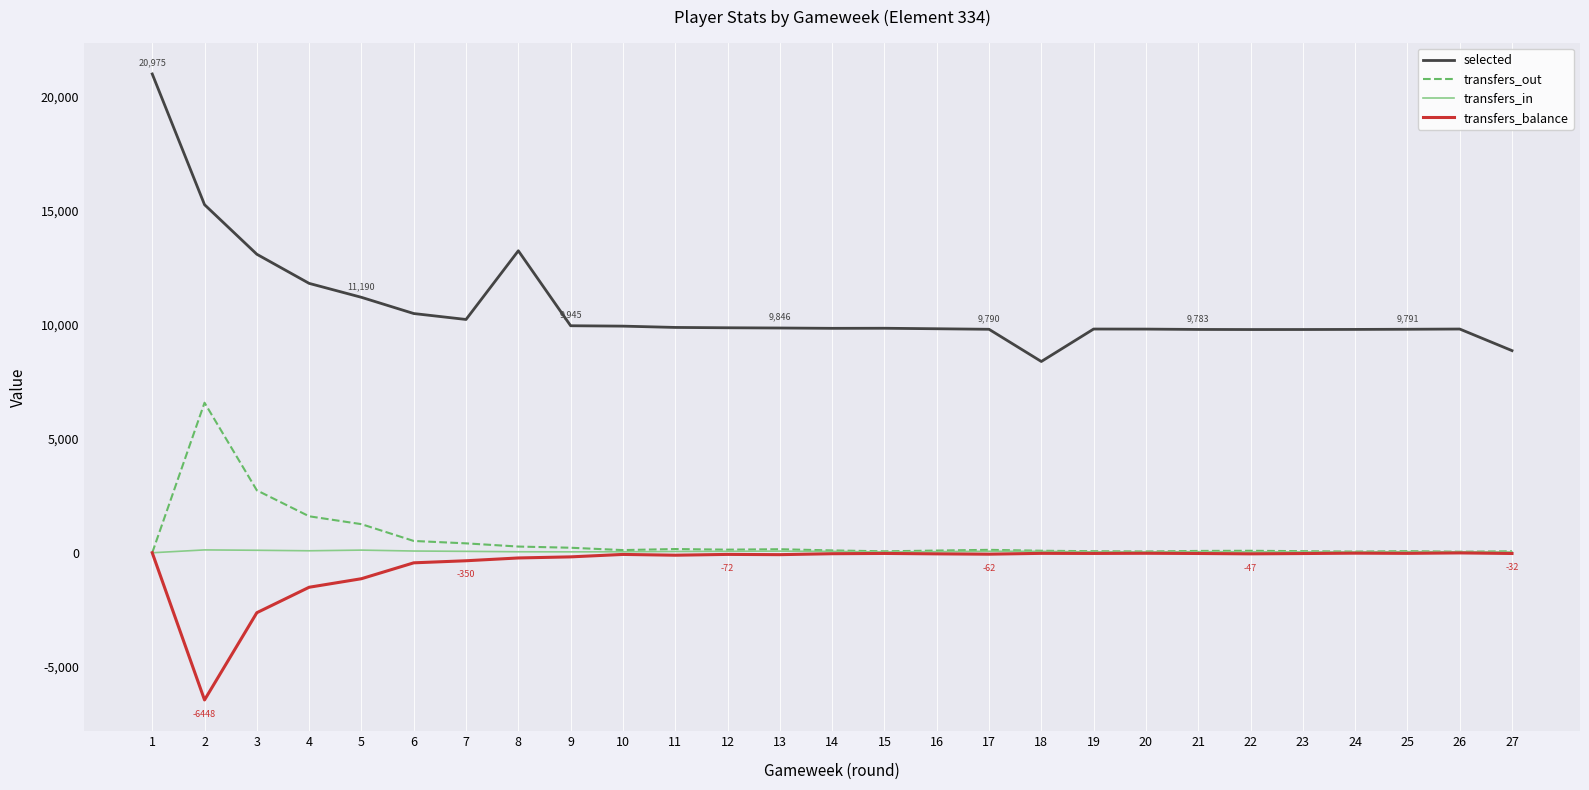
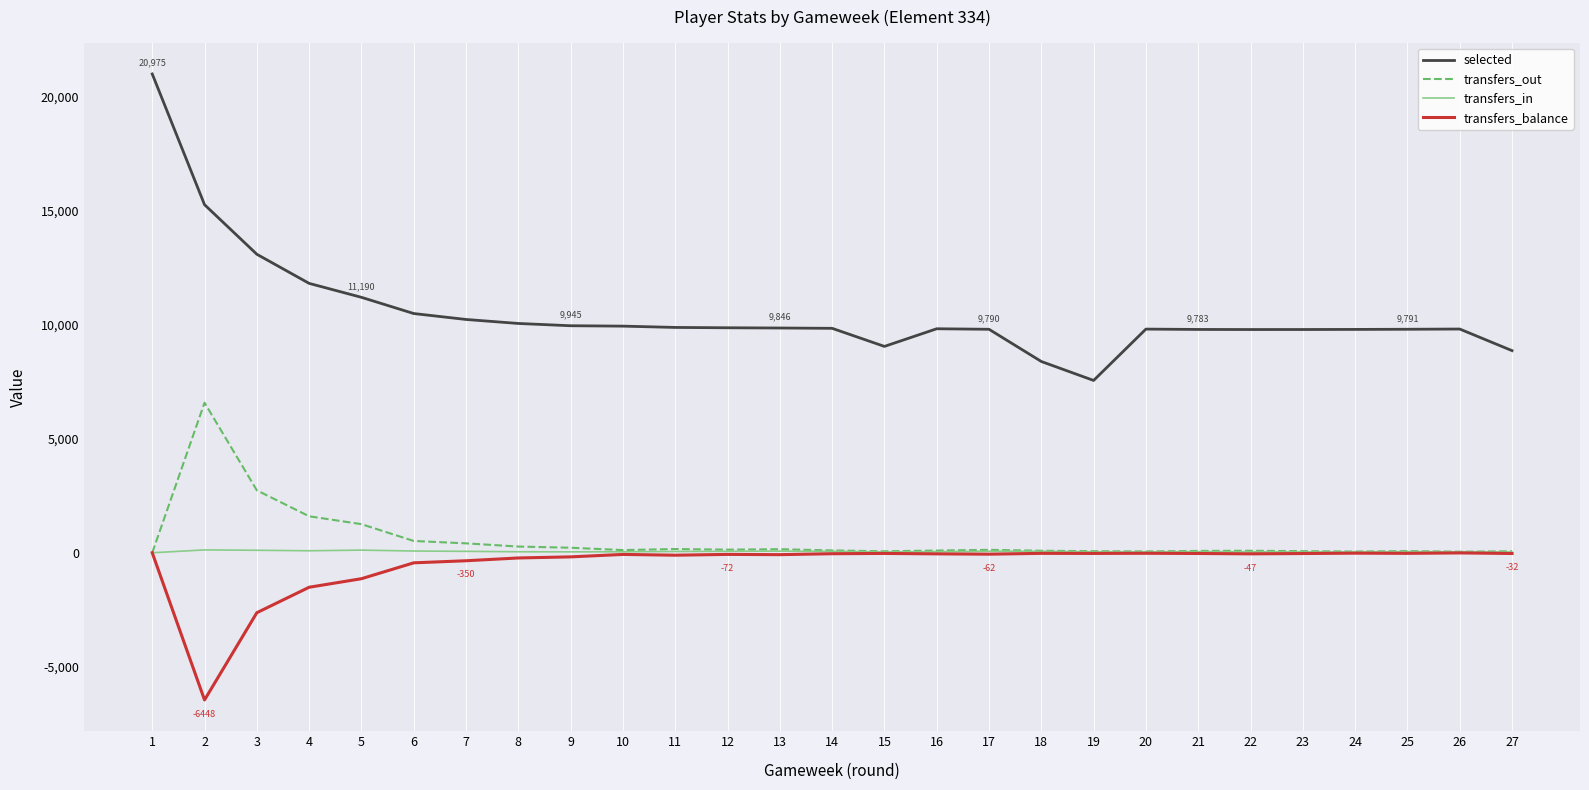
selected, 8: 13,200 -> 10,000
selected, 15: 9,800 -> 9,000
selected, 19: 9,800 -> 7,500
